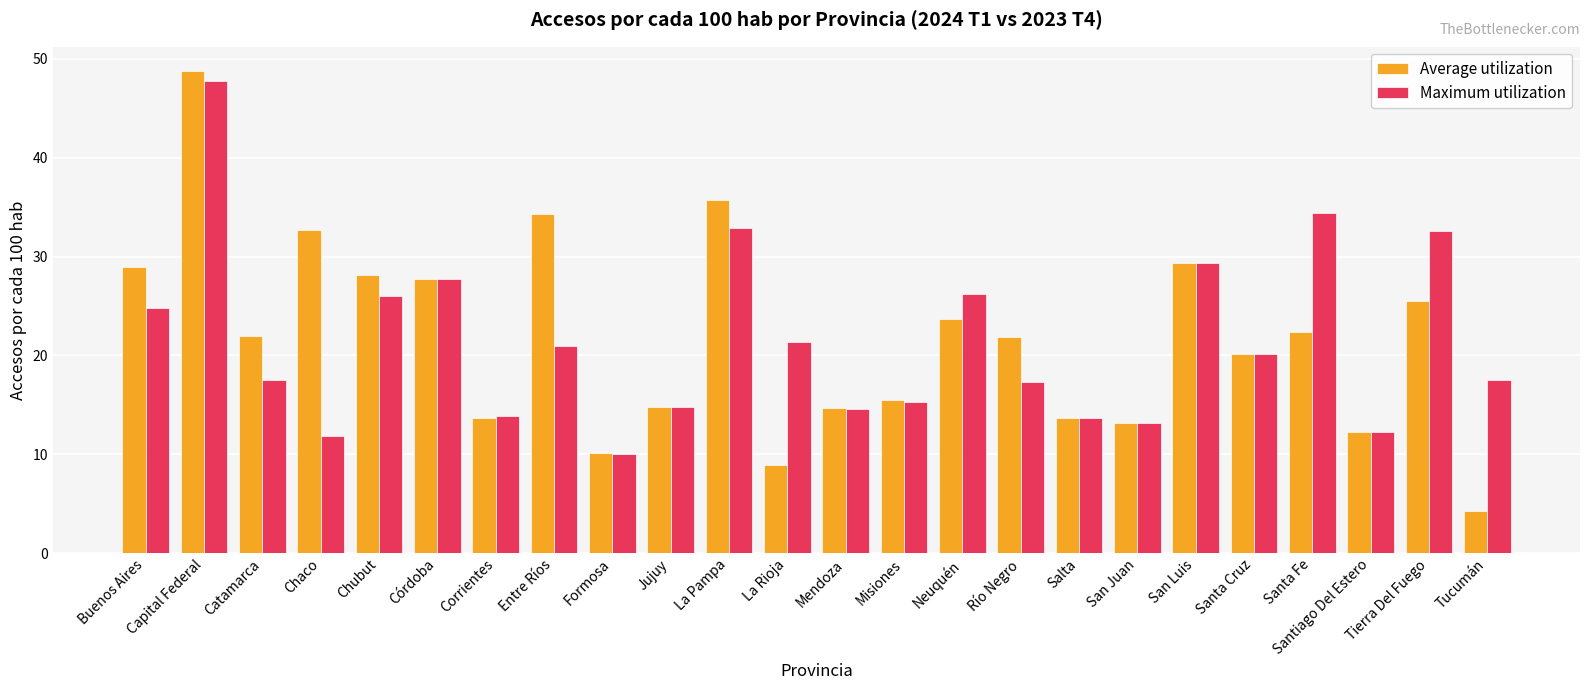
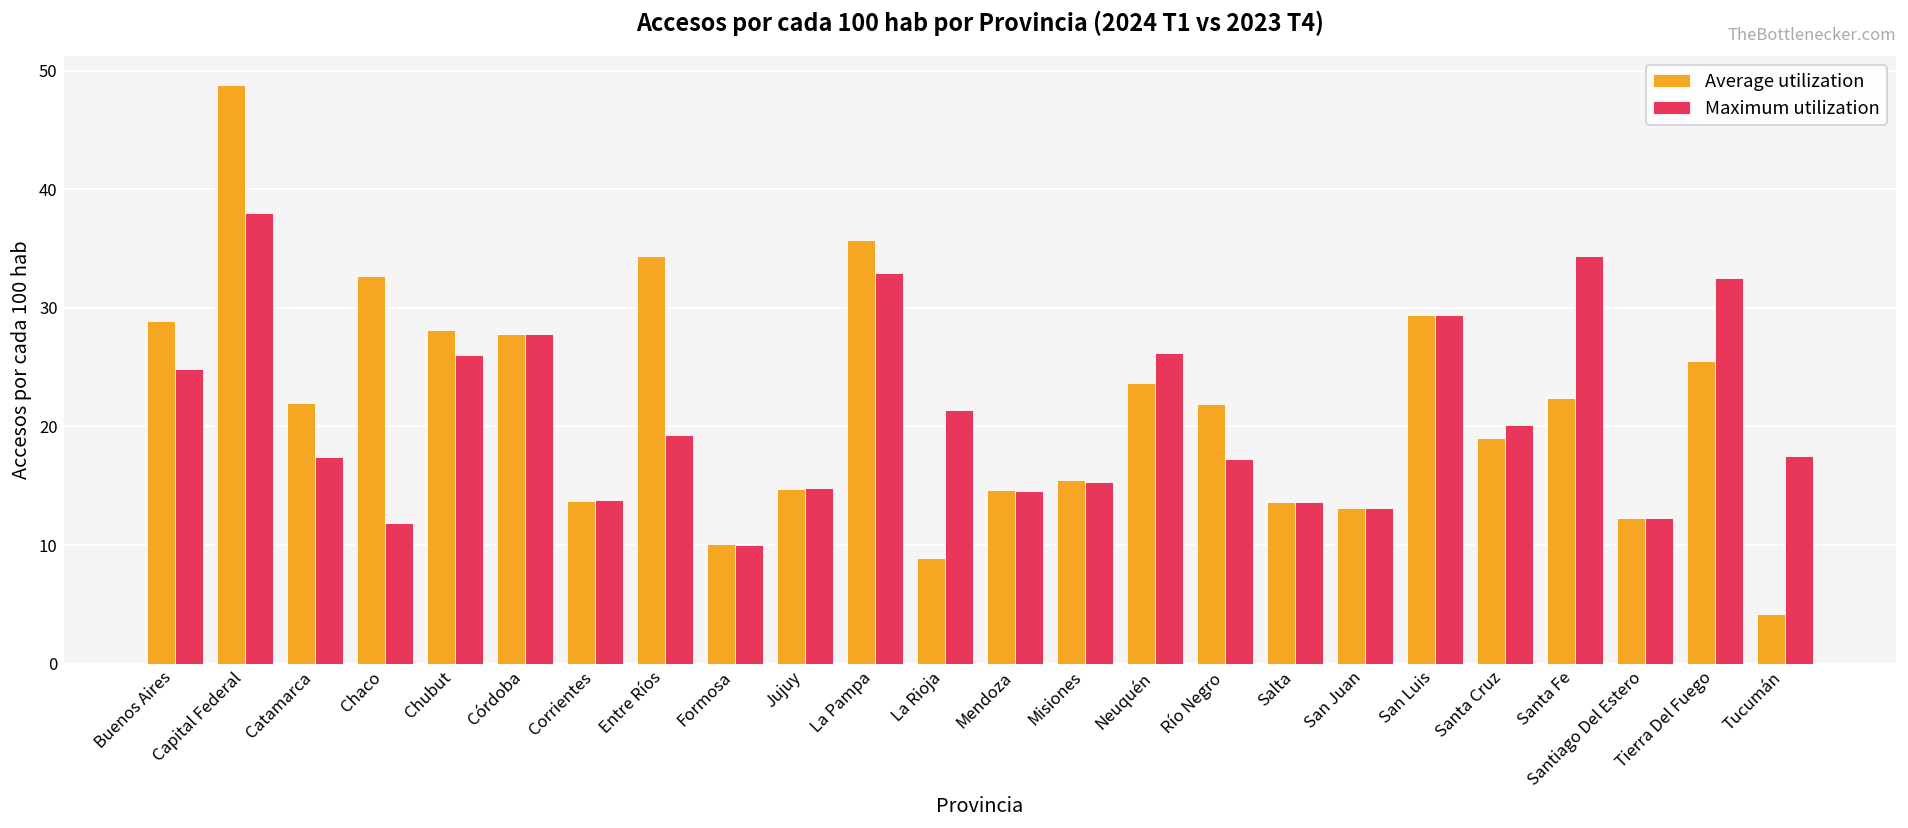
Maximum utilization, Capital Federal: 48 -> 38
Maximum utilization, Entre Ríos: 21 -> 19
Average utilization, Santa Cruz: 20 -> 19
